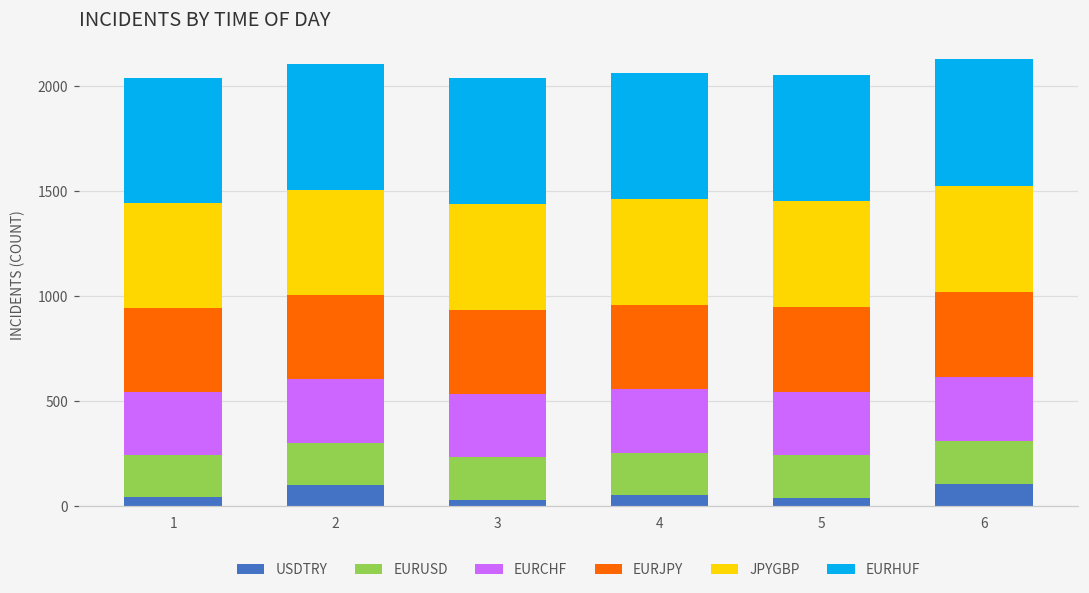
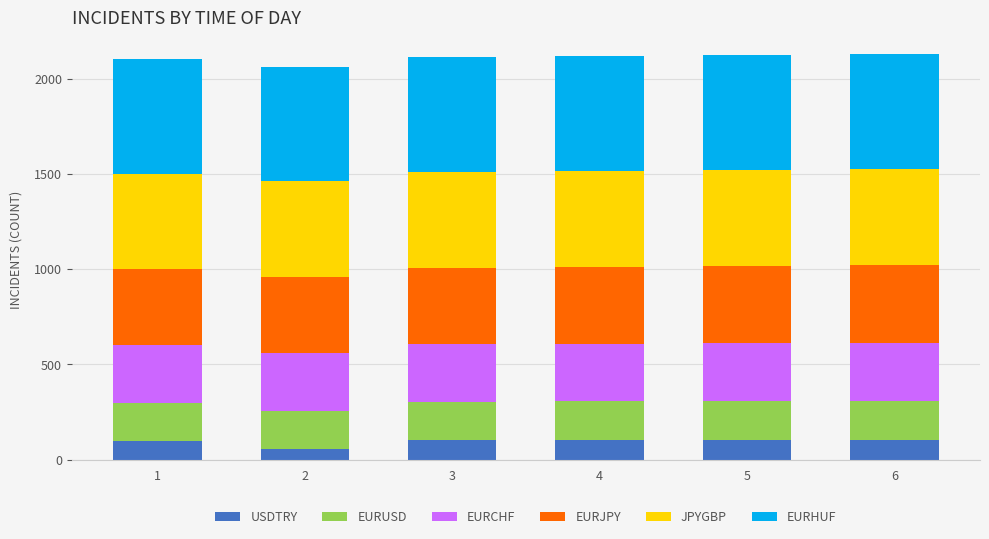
USDTRY, 1: 40 -> 100
USDTRY, 2: 100 -> 60
USDTRY, 3: 30 -> 100
USDTRY, 4: 50 -> 100
USDTRY, 5: 40 -> 100
